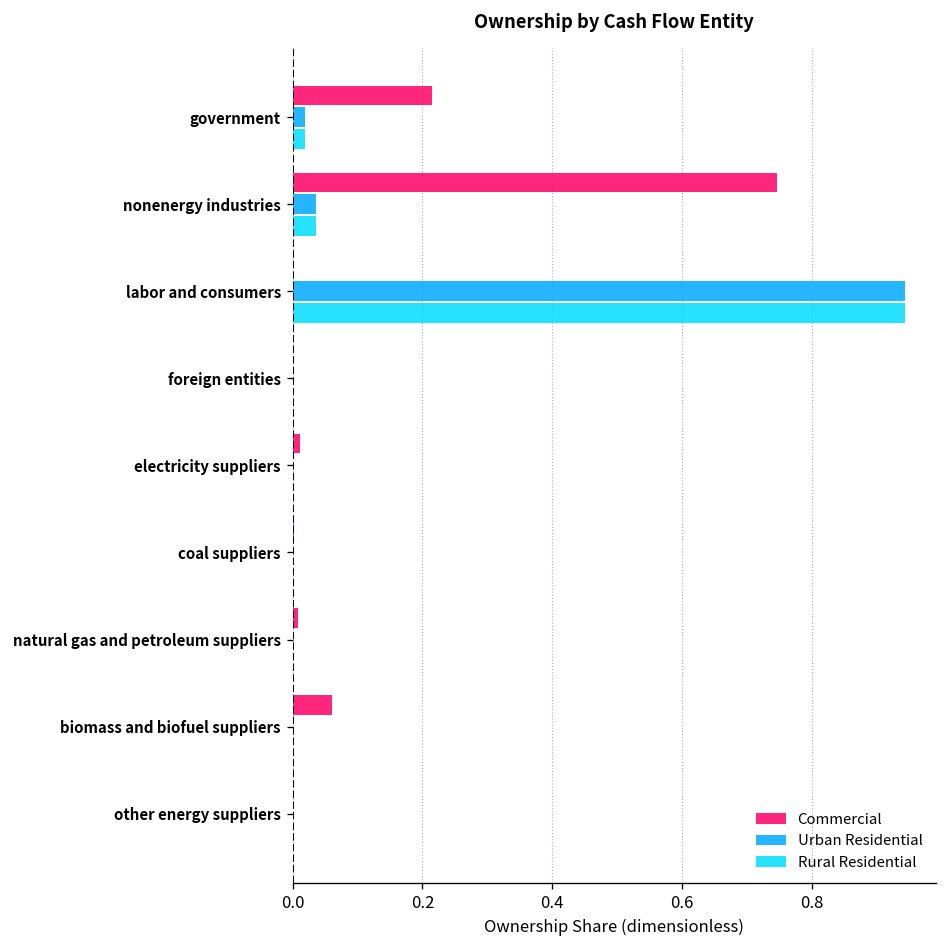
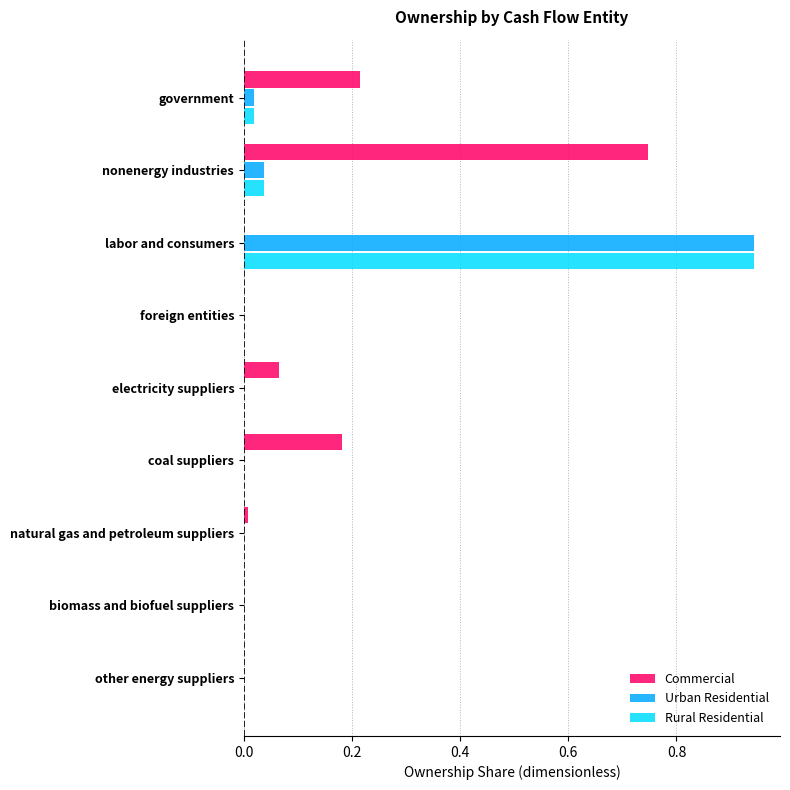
Commercial, electricity suppliers: 0.01 -> 0.07
Commercial, coal suppliers: 0.00 -> 0.18
Commercial, biomass and biofuel suppliers: 0.06 -> 0.00
